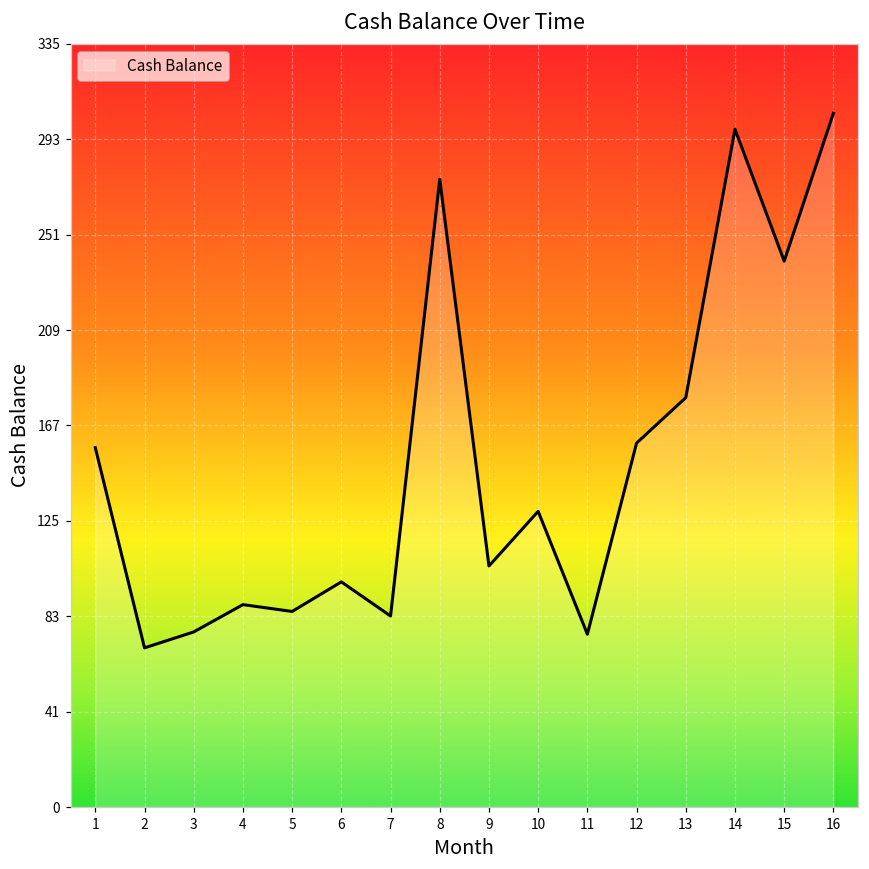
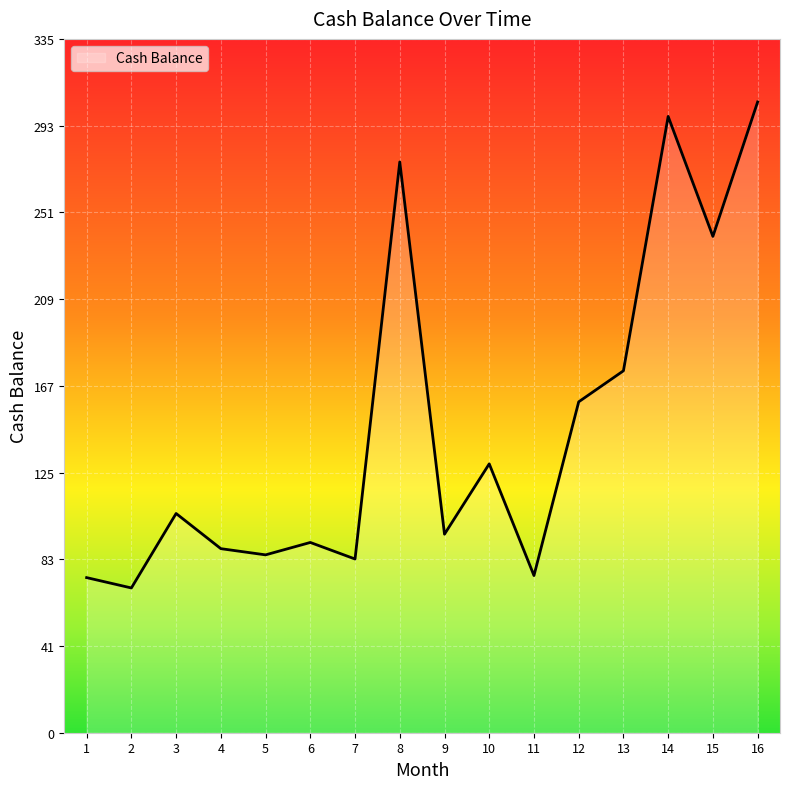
1: 158 -> 75
3: 77 -> 106
6: 99 -> 92
9: 106 -> 96
13: 180 -> 175
